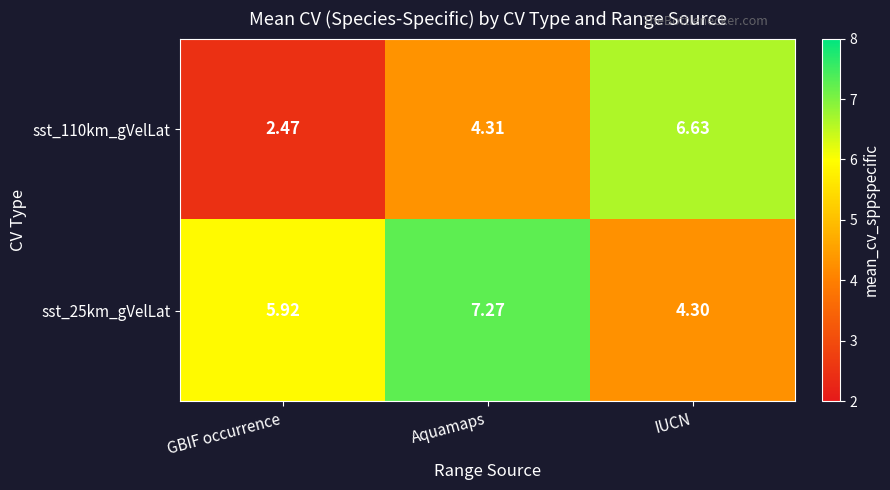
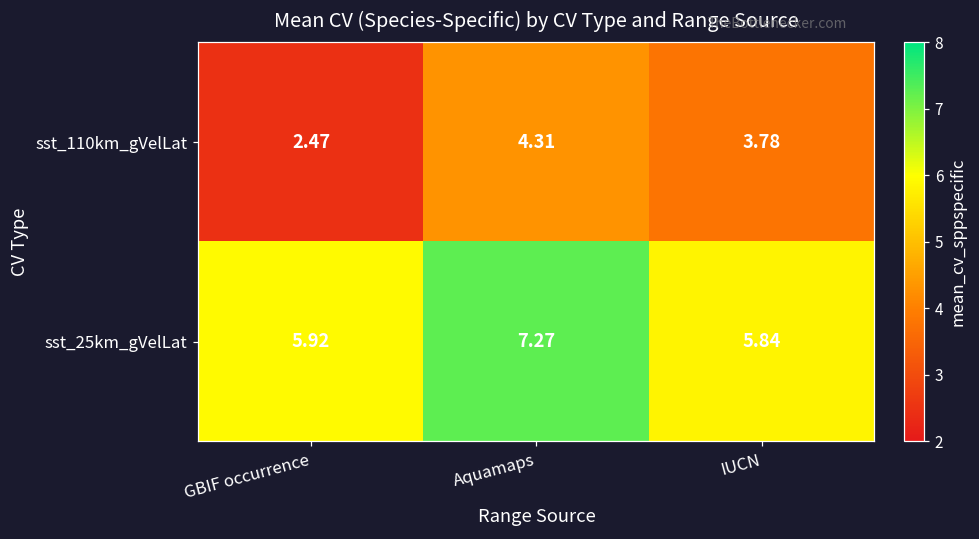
sst_110km_gVelLat, IUCN: 6.63 -> 3.78
sst_25km_gVelLat, IUCN: 4.30 -> 5.84
